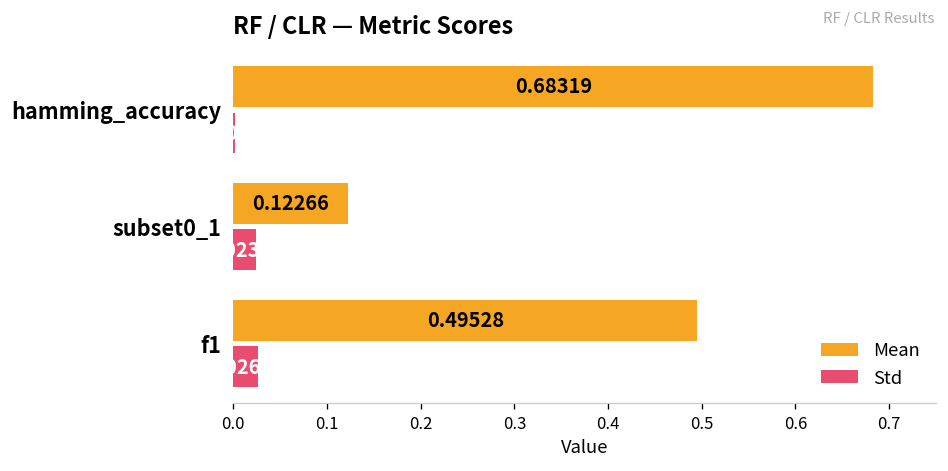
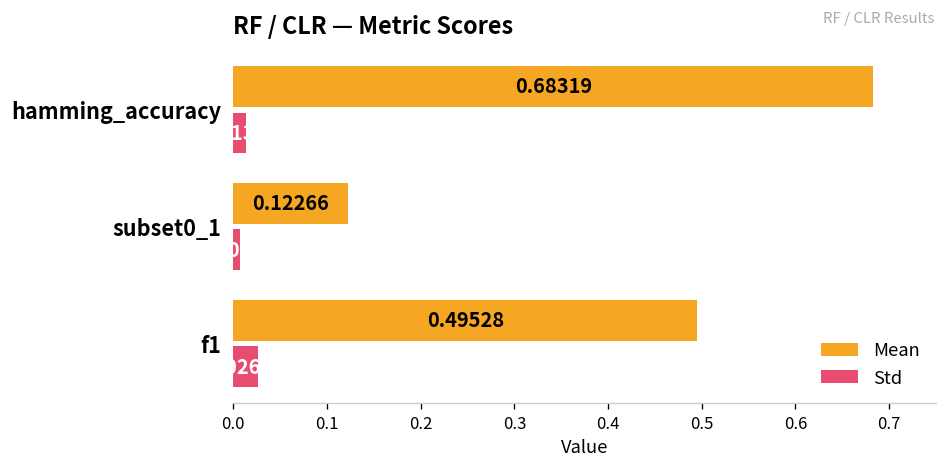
Std, hamming_accuracy: 0.00 -> 0.01
Std, subset0_1: 0.02 -> 0.01
